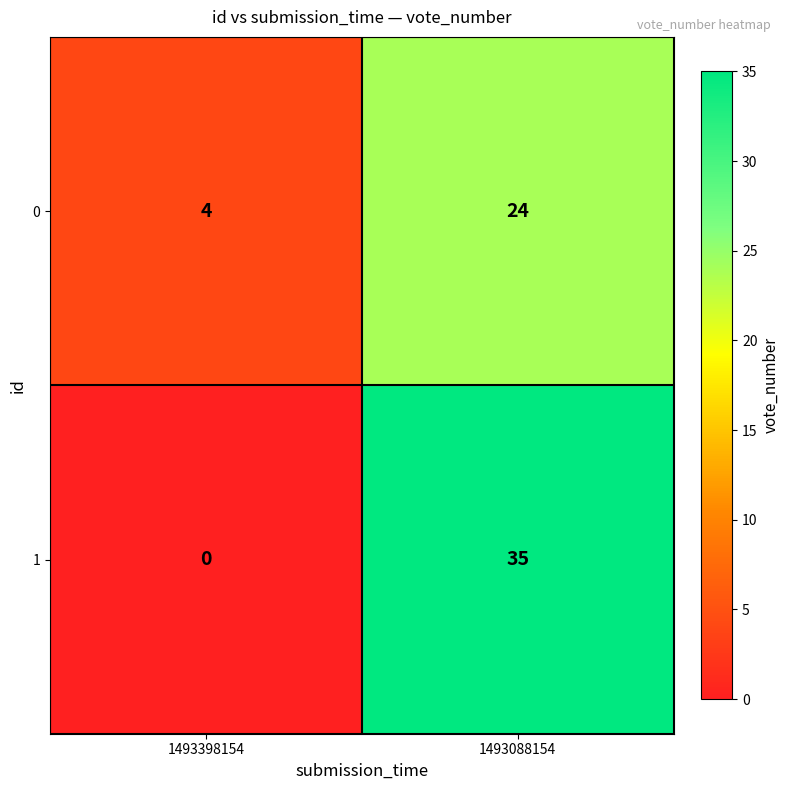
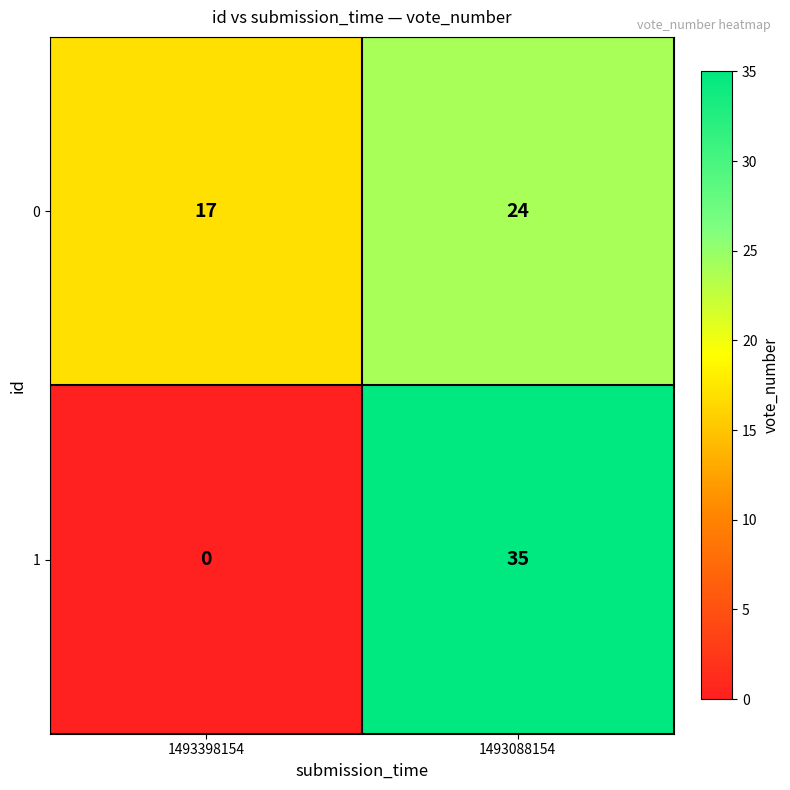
0, 1493398154: 4 -> 17
